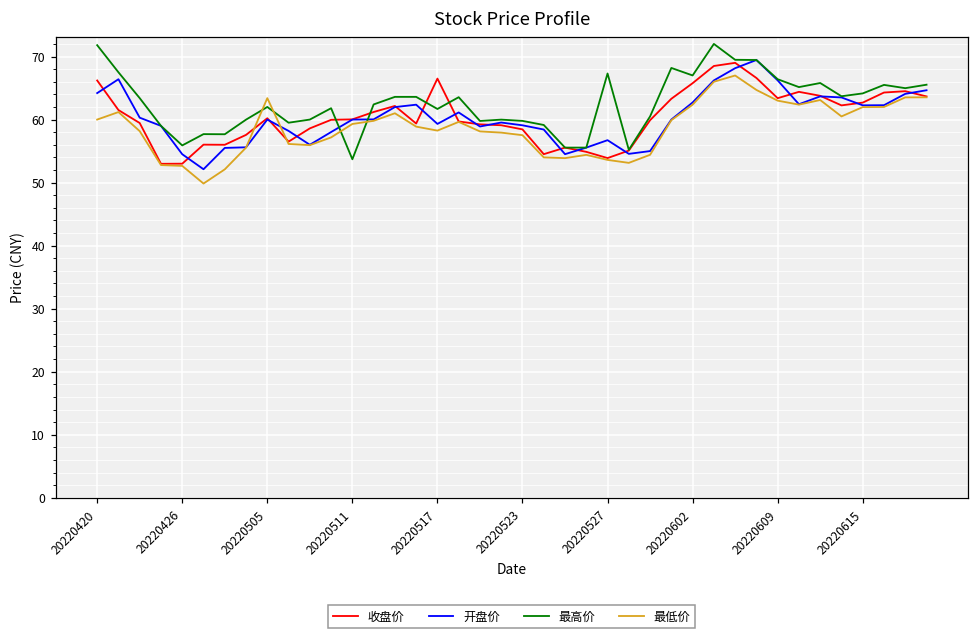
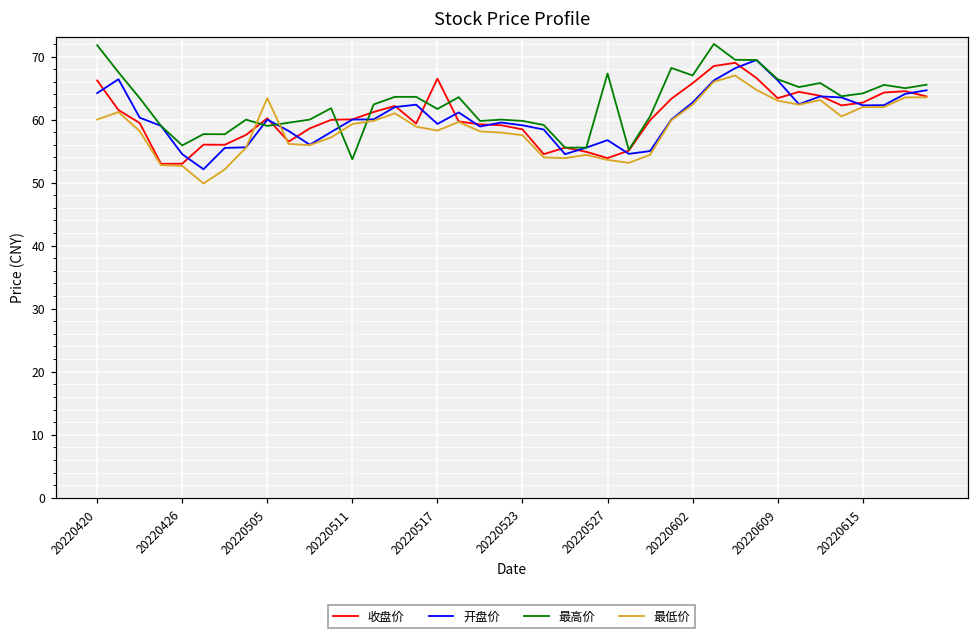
最高价, 20220505: 62 -> 59
